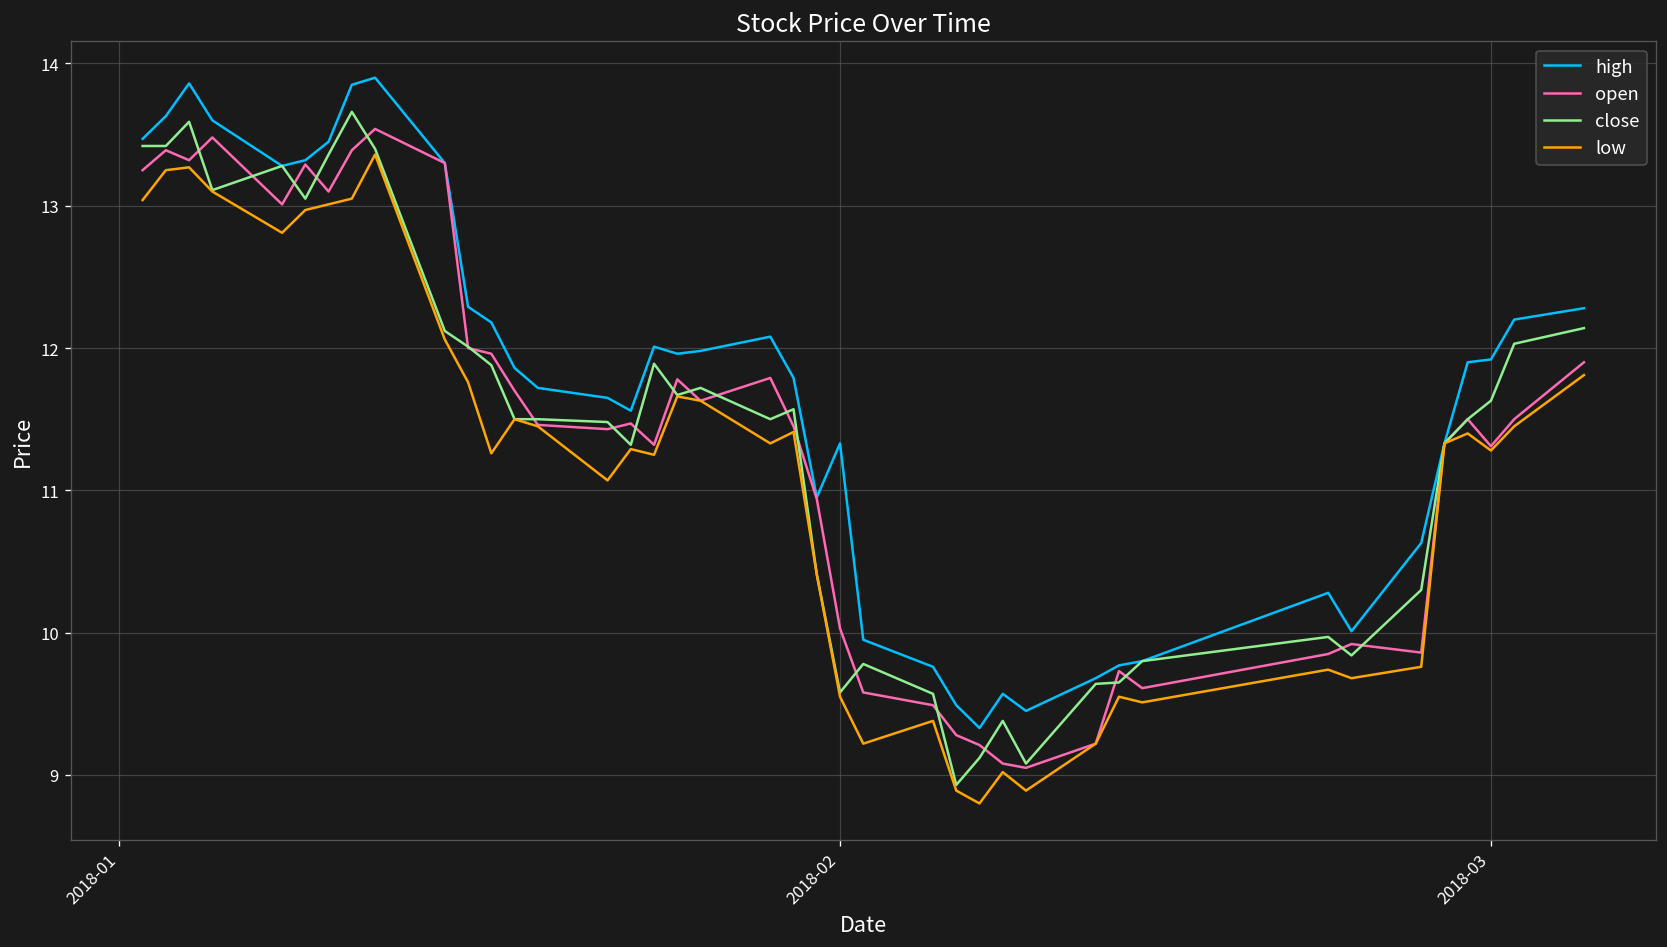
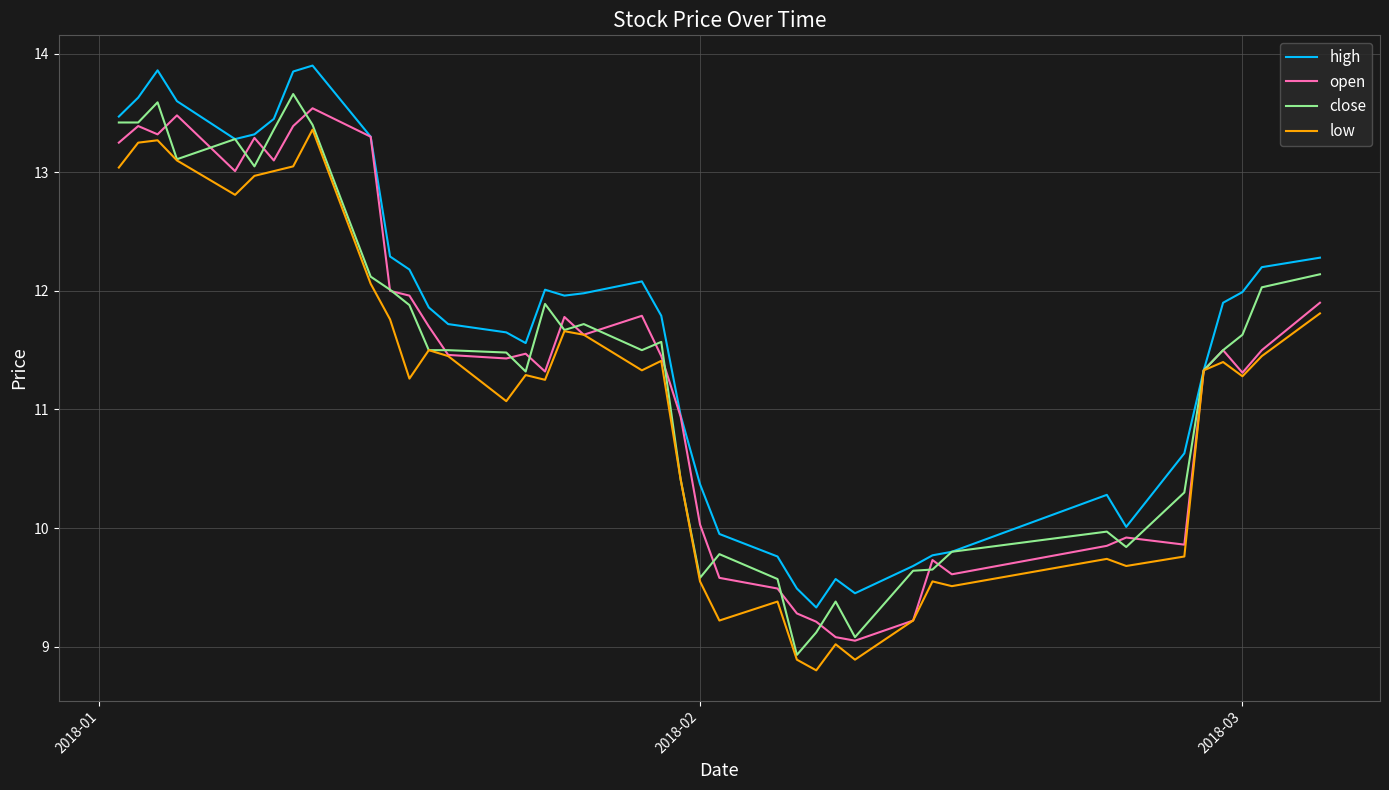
high, 2018-02: 11.33 -> 10.37
high, 2018-03: 11.92 -> 11.99
